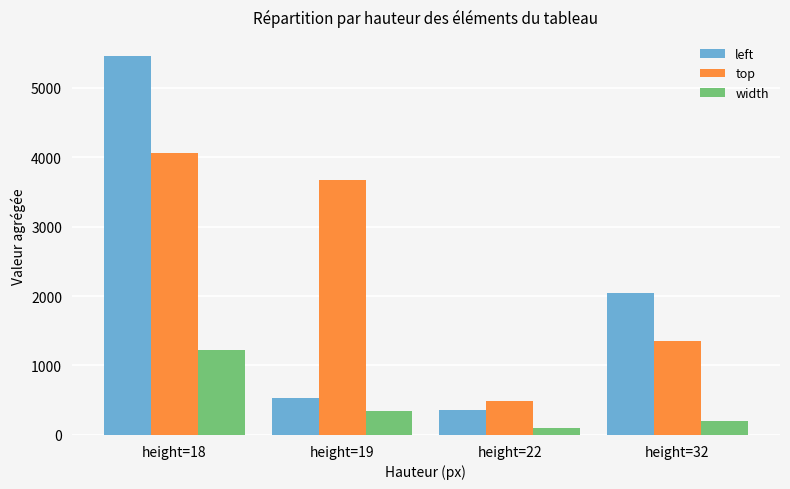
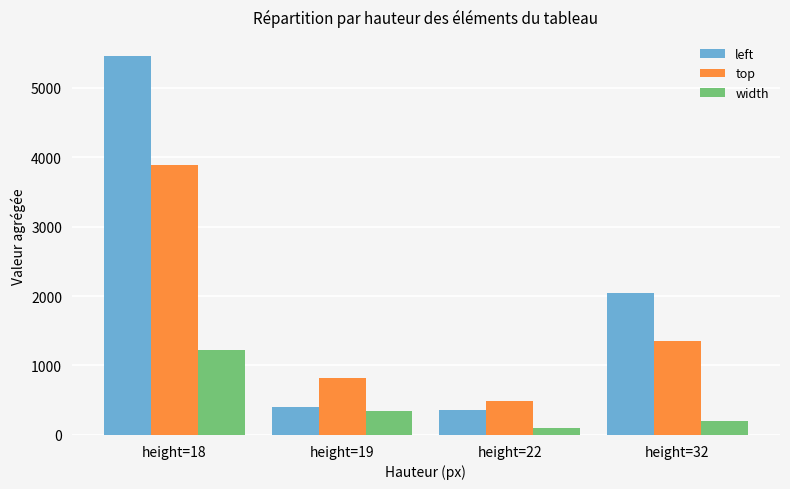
top, height=18: 4100 -> 3900
left, height=19: 500 -> 400
top, height=19: 3700 -> 800
